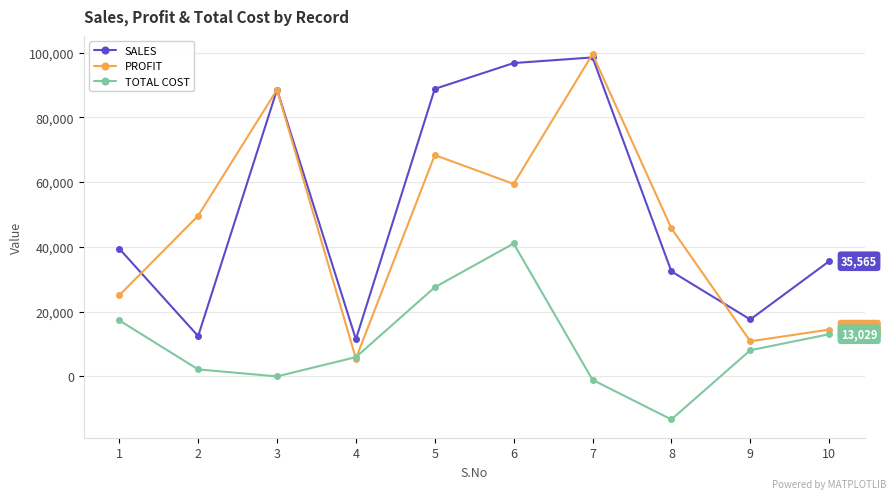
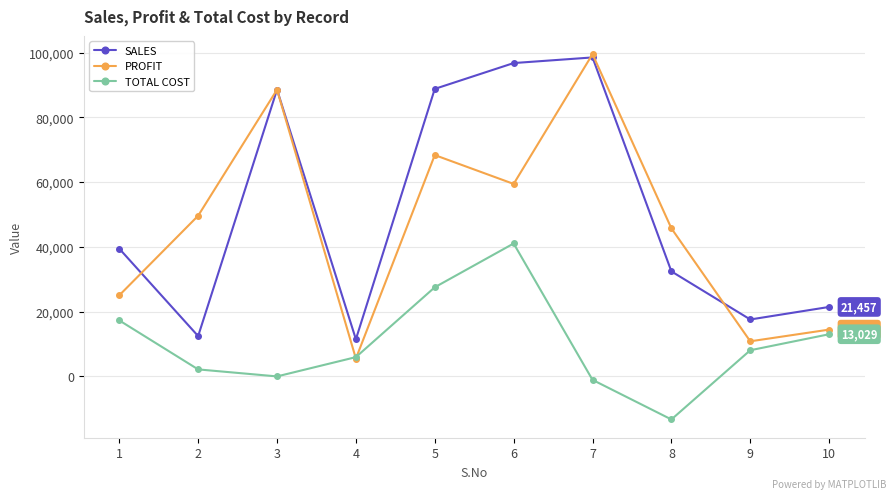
SALES, 10: 35,565 -> 21,457
